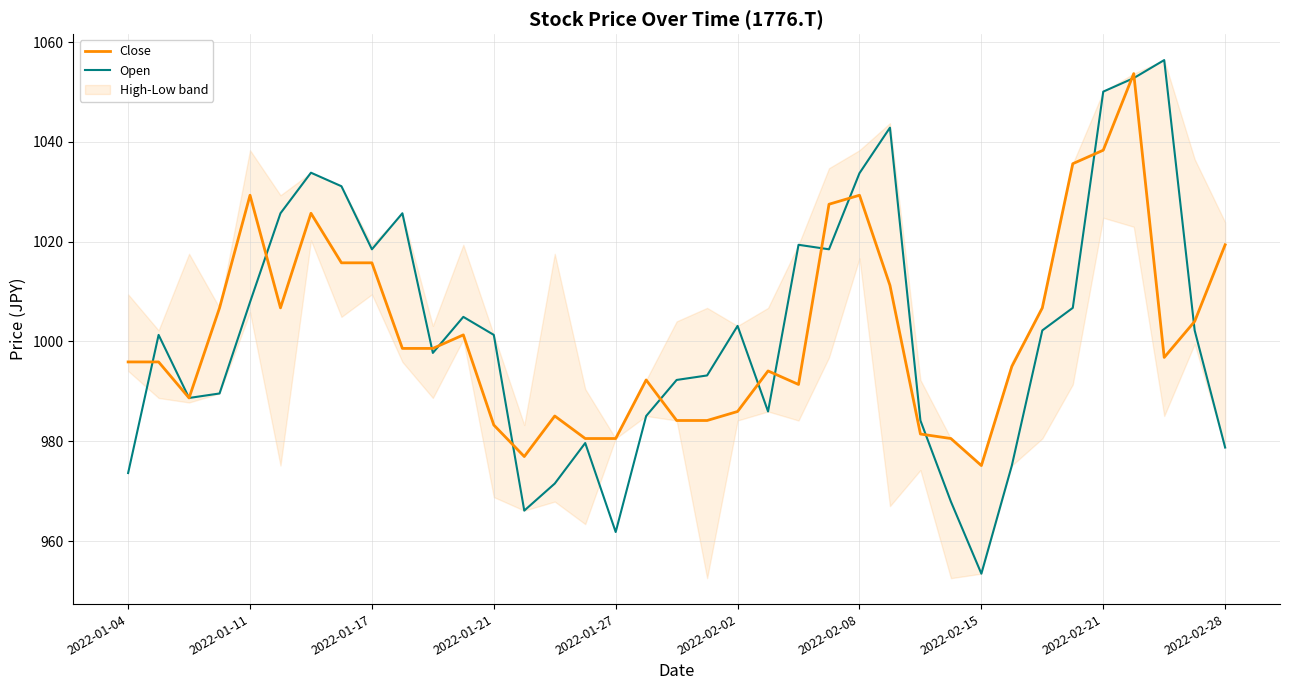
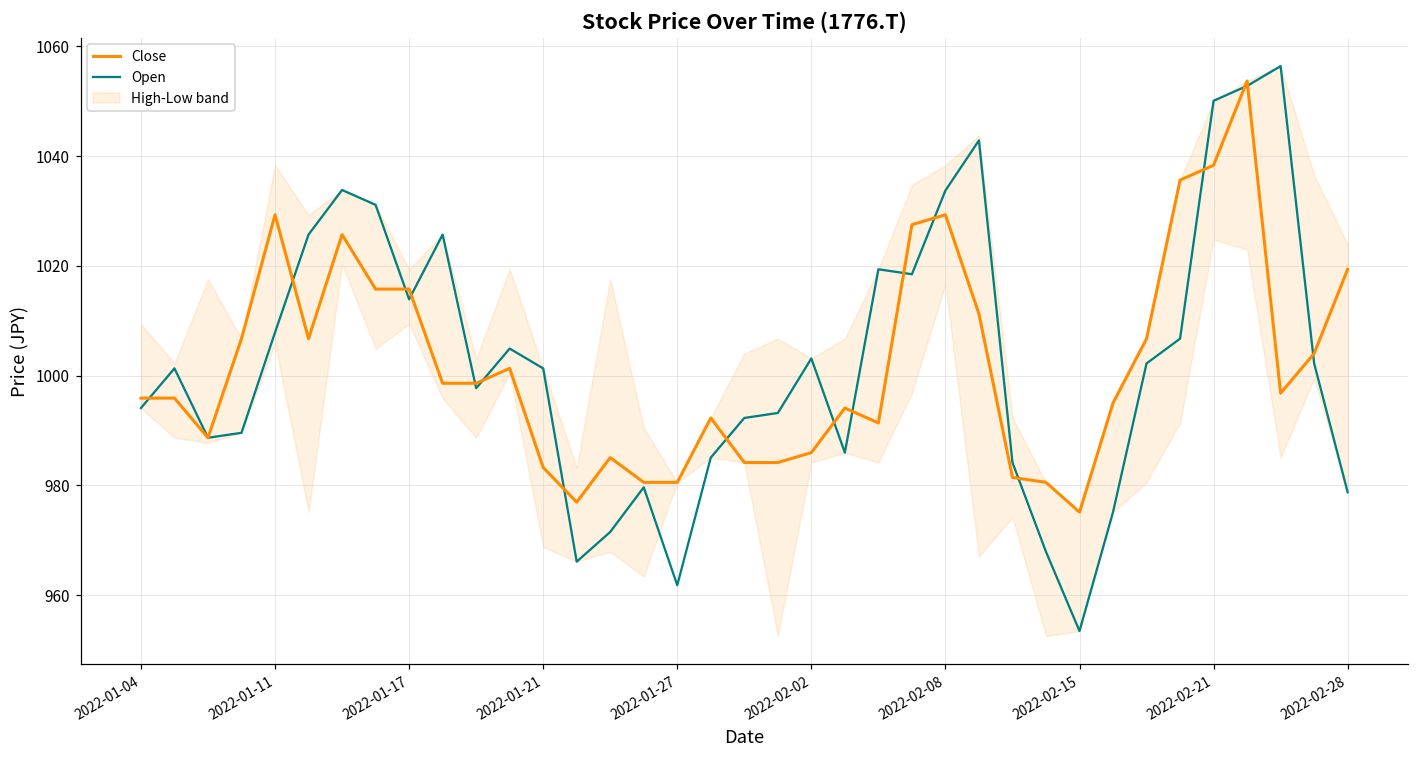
Open, 2022-01-04: 974 -> 994
Open, 2022-01-17: 1018 -> 1014
